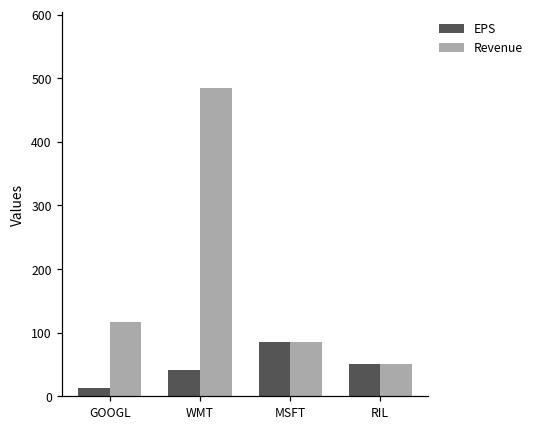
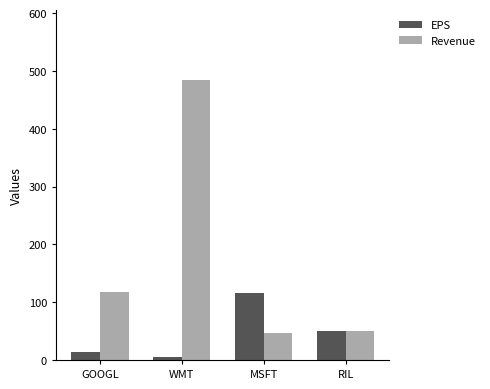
EPS, WMT: 40 -> 0
EPS, MSFT: 90 -> 120
Revenue, MSFT: 90 -> 50
